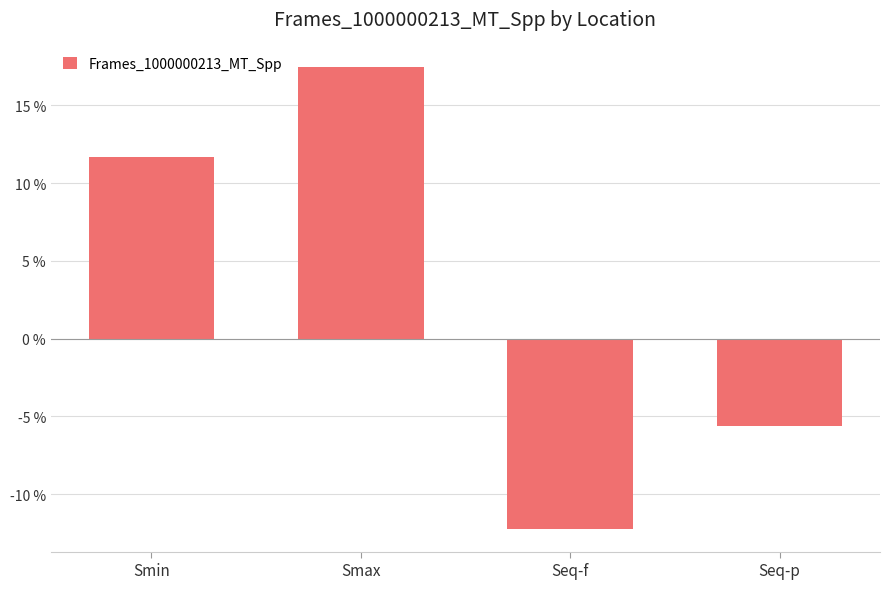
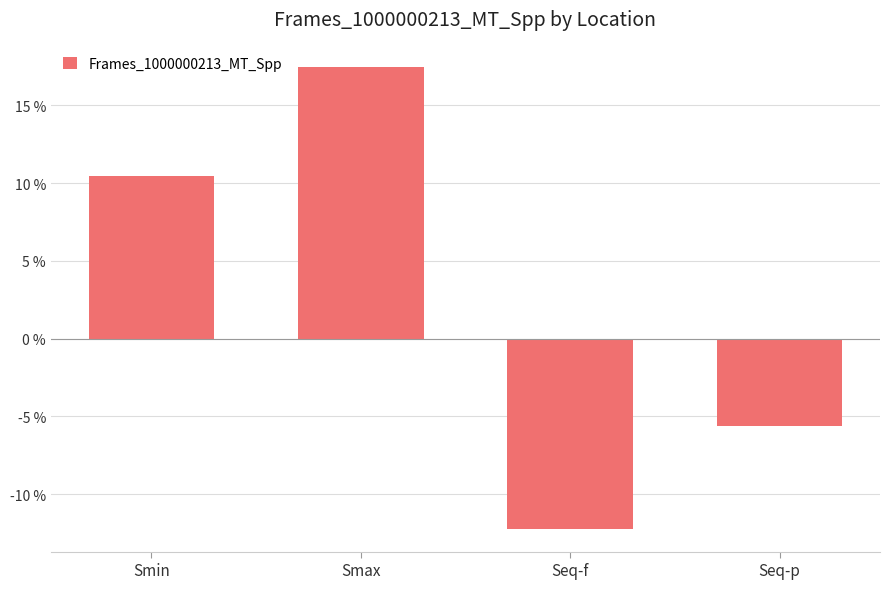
Smin: 11.7 % -> 10.4 %
